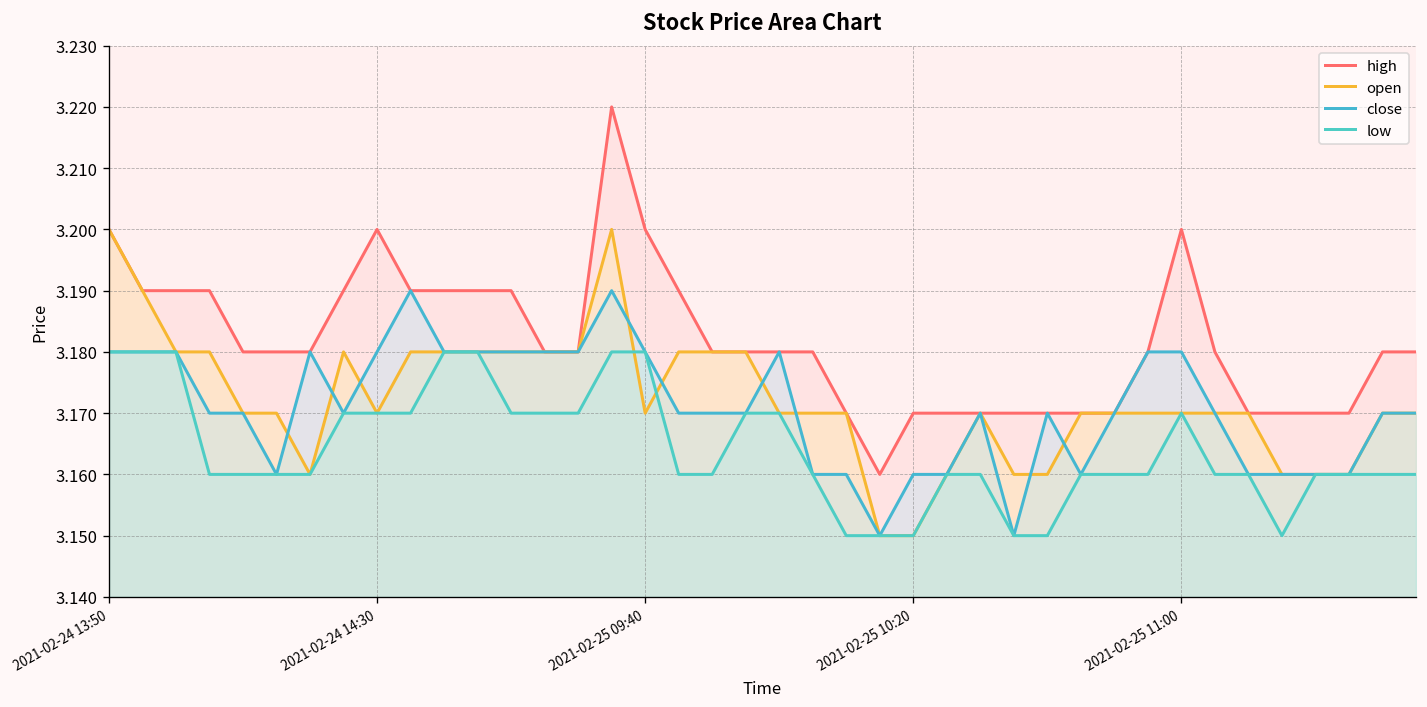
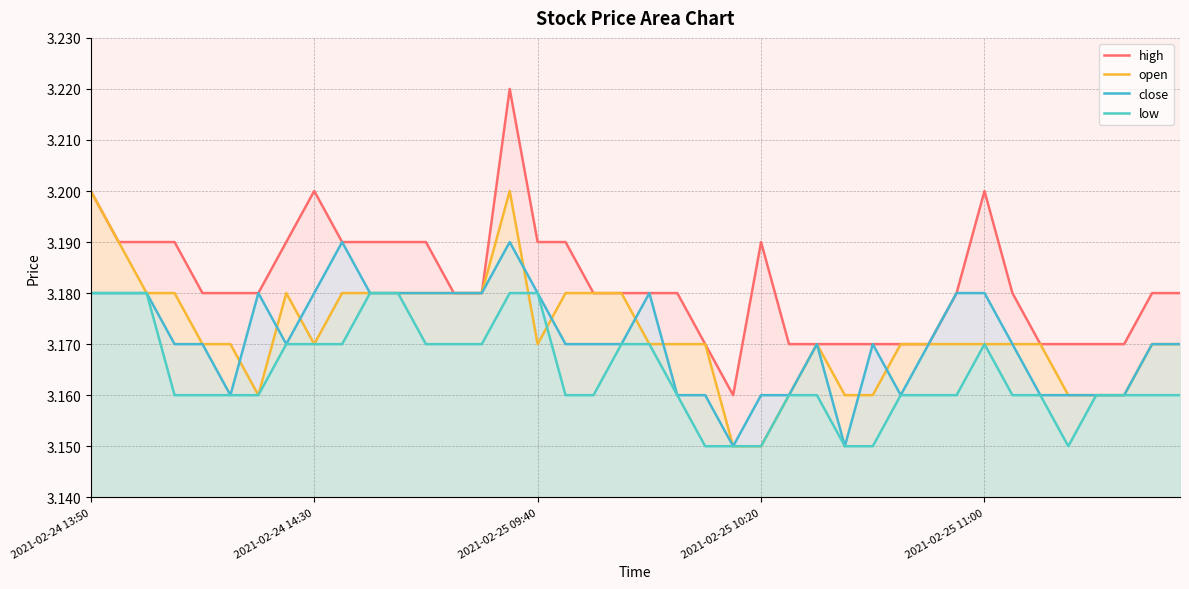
high, 2021-02-25 09:40: 3.20 -> 3.19
high, 2021-02-25 10:20: 3.17 -> 3.19
